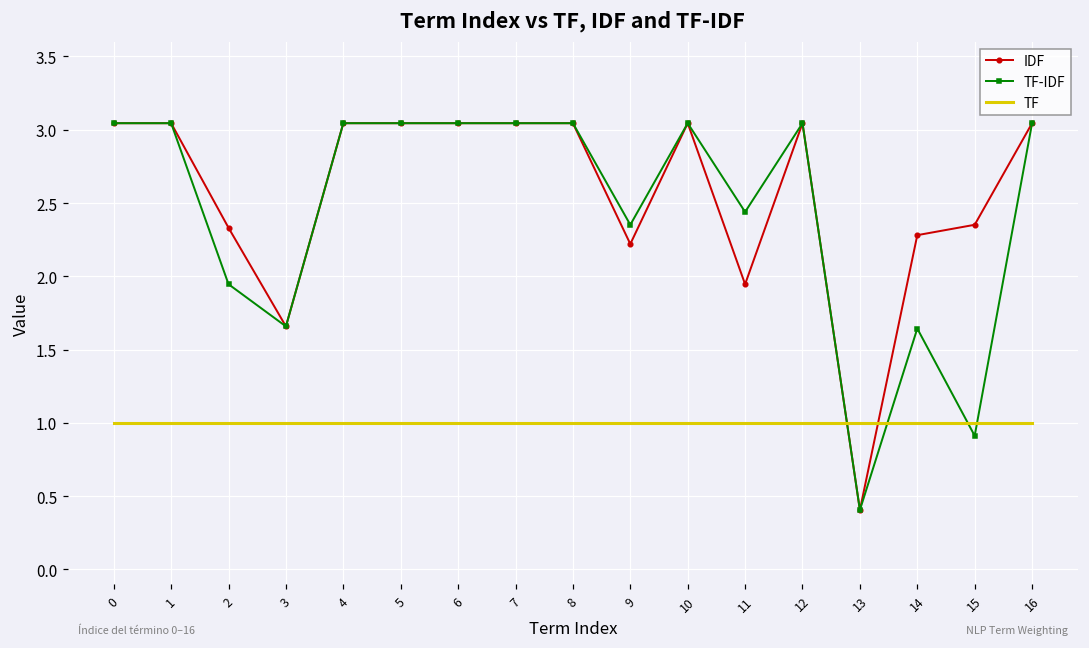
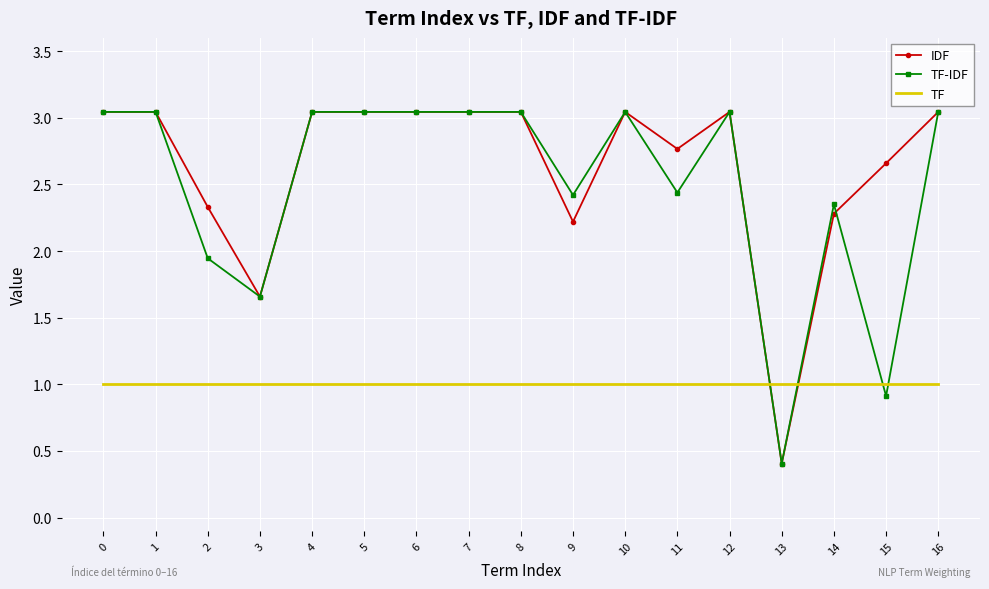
TF-IDF, 9: 2.35 -> 2.42
IDF, 11: 1.95 -> 2.77
TF-IDF, 14: 1.64 -> 2.35
IDF, 15: 2.35 -> 2.66
